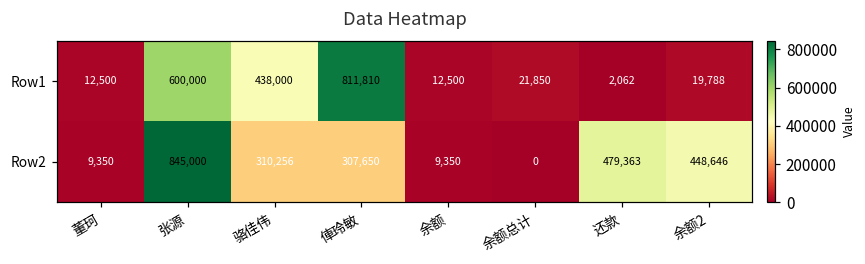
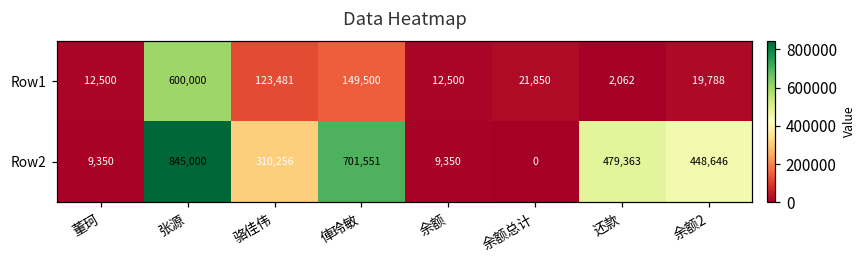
Row1, 骆佳伟: 438,000 -> 123,481
Row1, 俥玲敏: 811,810 -> 149,500
Row2, 俥玲敏: 307,650 -> 701,551
